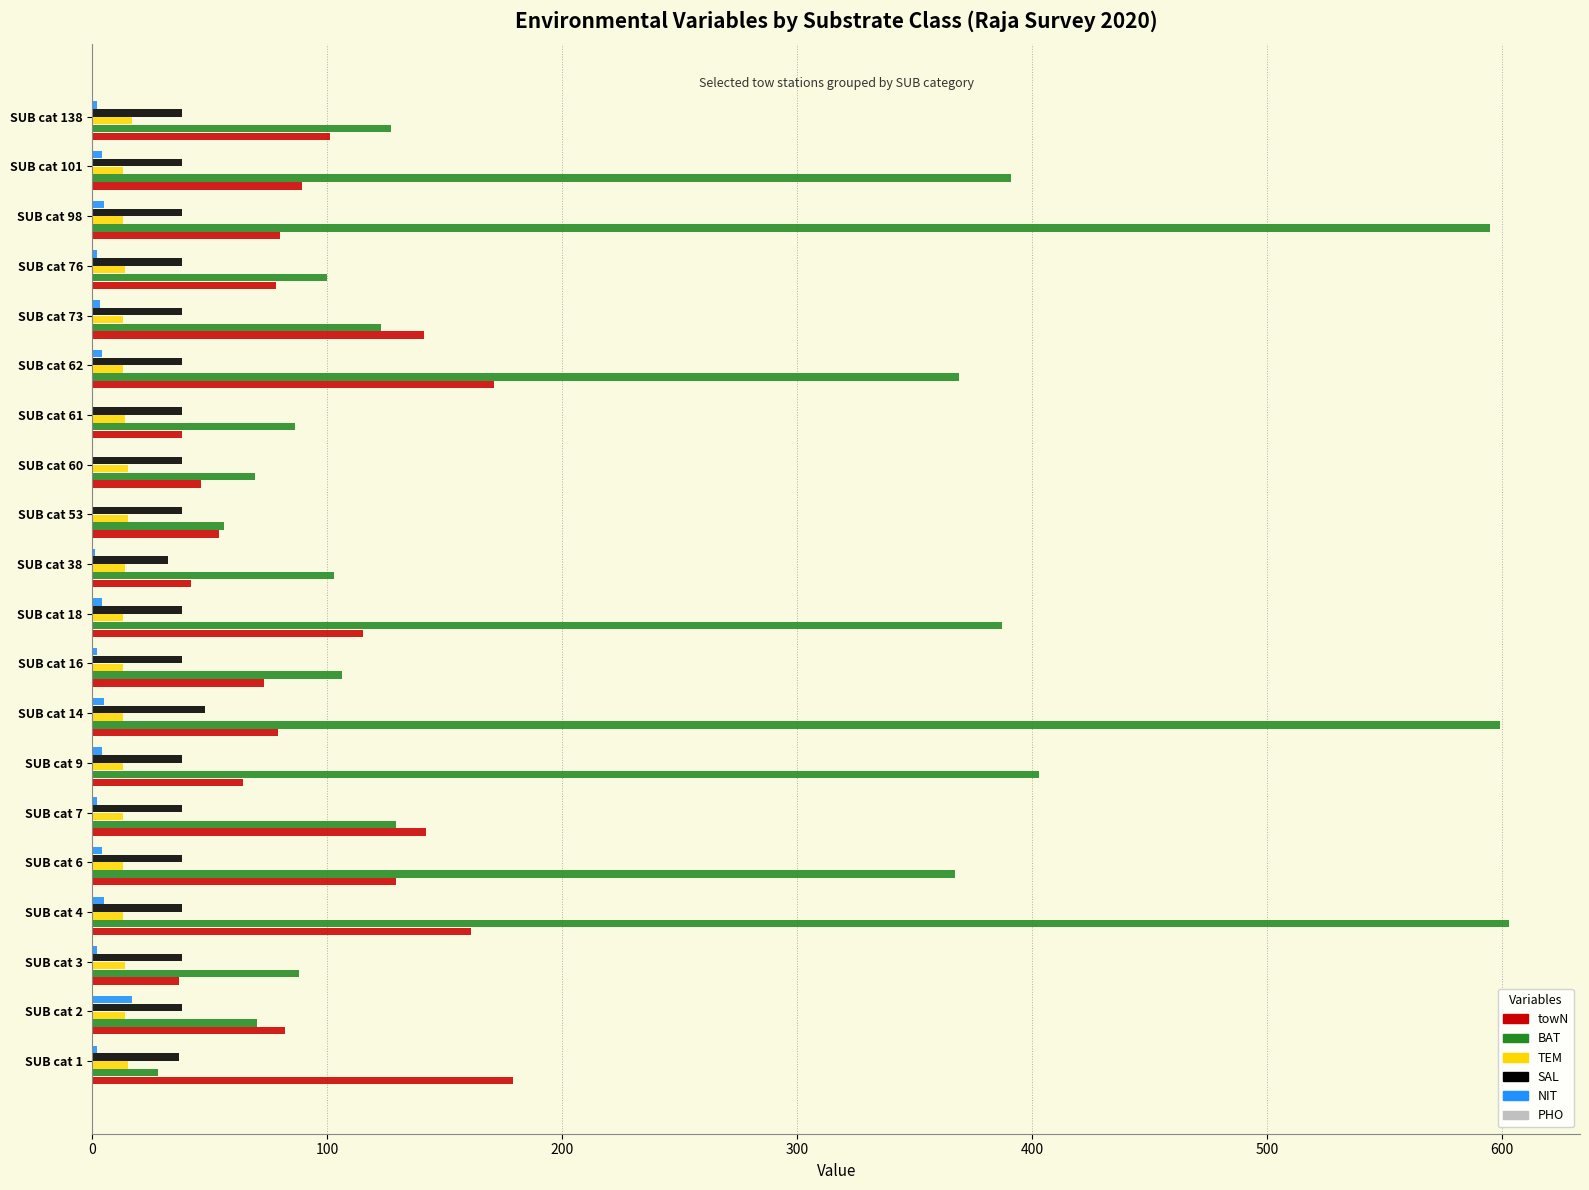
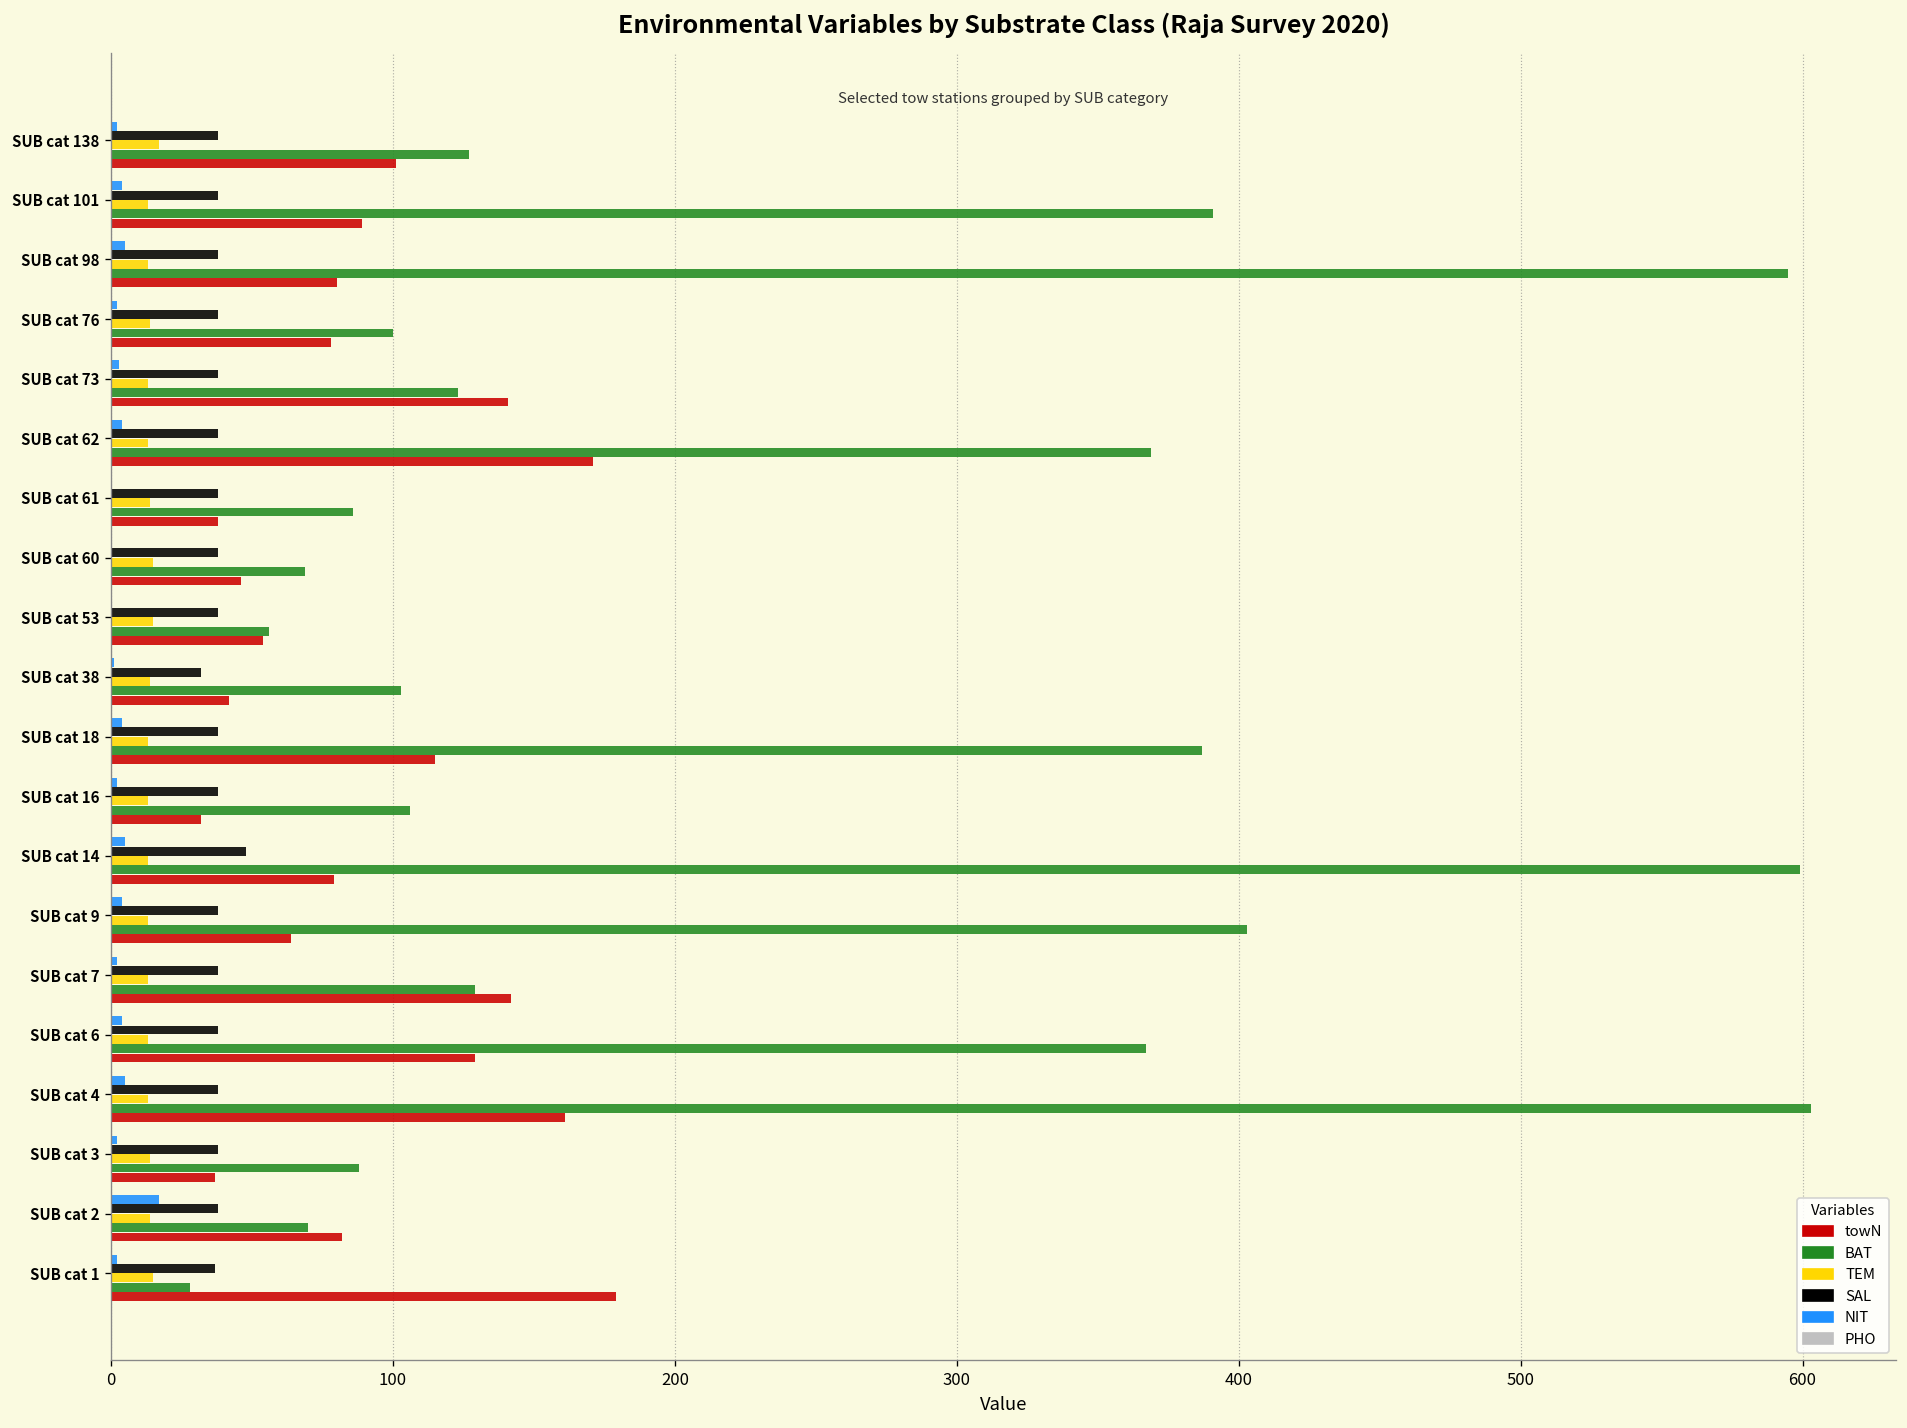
towN, SUB cat 16: 73 -> 32
